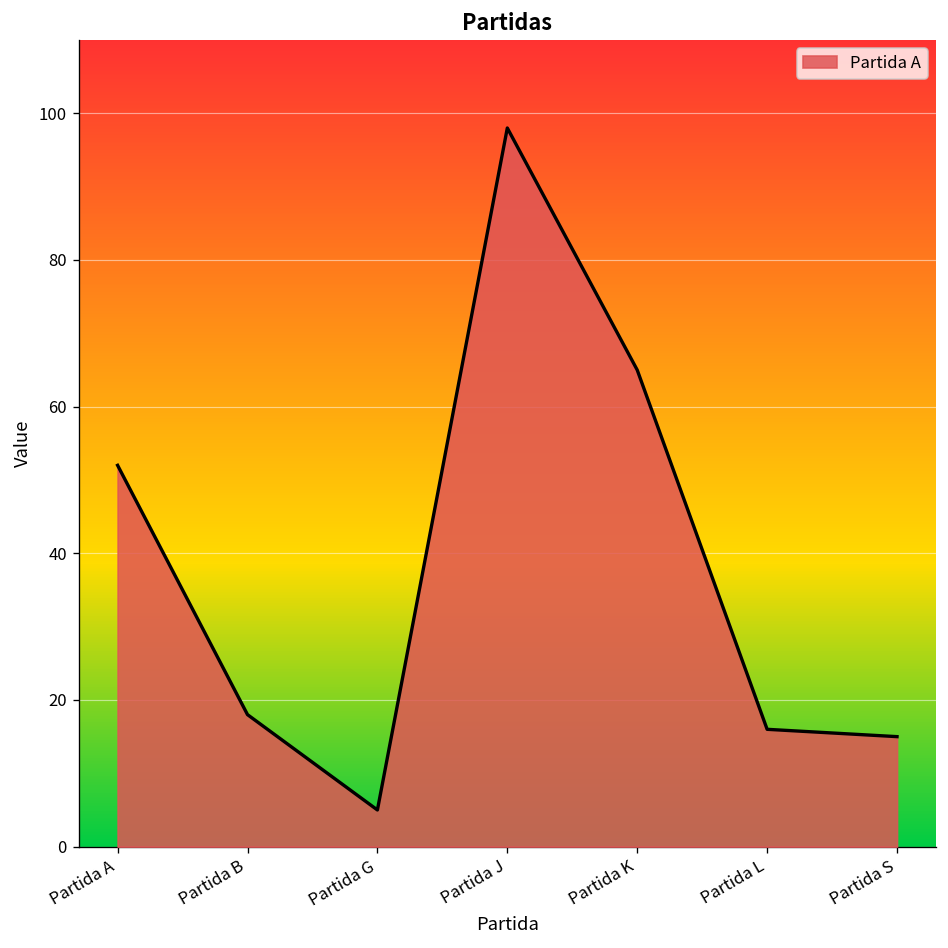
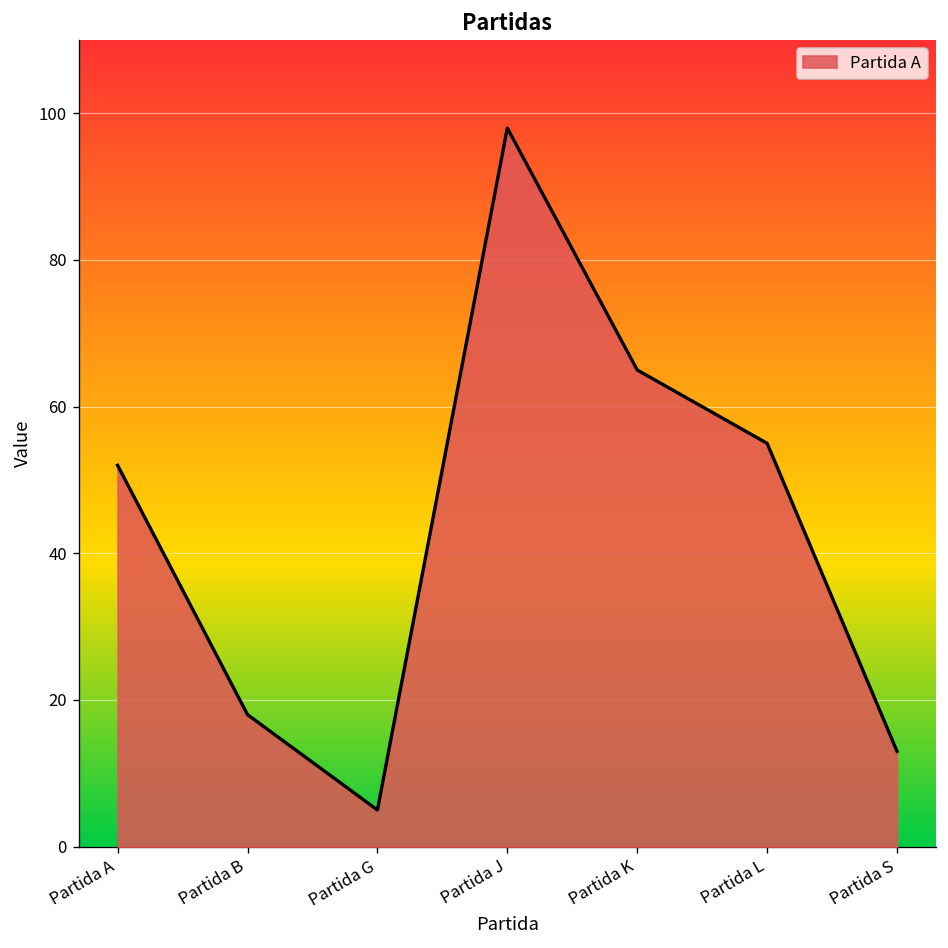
Partida L: 16 -> 55
Partida S: 15 -> 13
